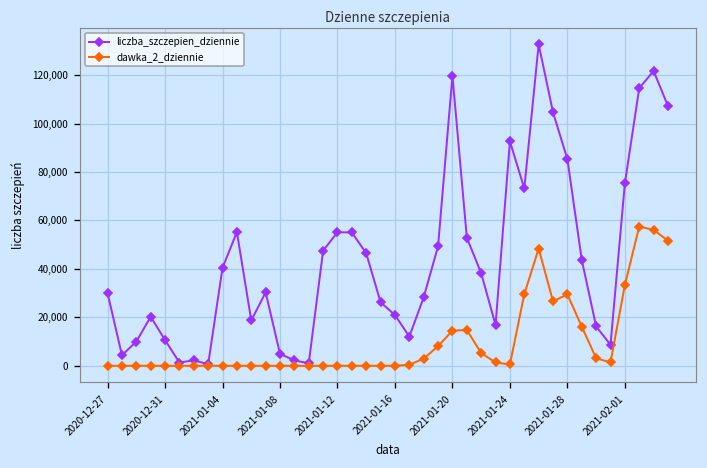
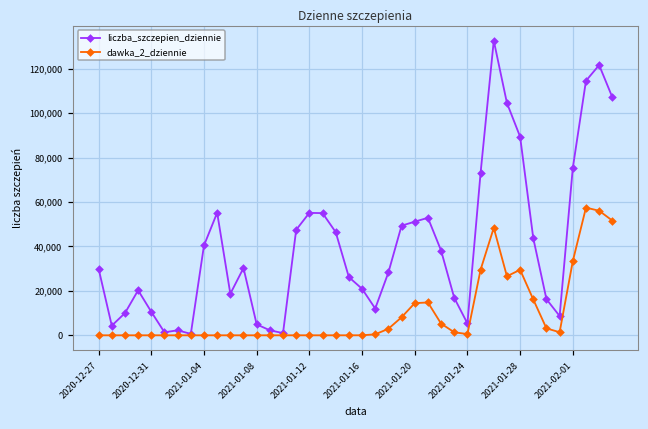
liczba_szczepien_dziennie, 2021-01-20: 120,000 -> 51,000
liczba_szczepien_dziennie, 2021-01-24: 93,000 -> 5,000
liczba_szczepien_dziennie, 2021-01-28: 85,000 -> 89,000
